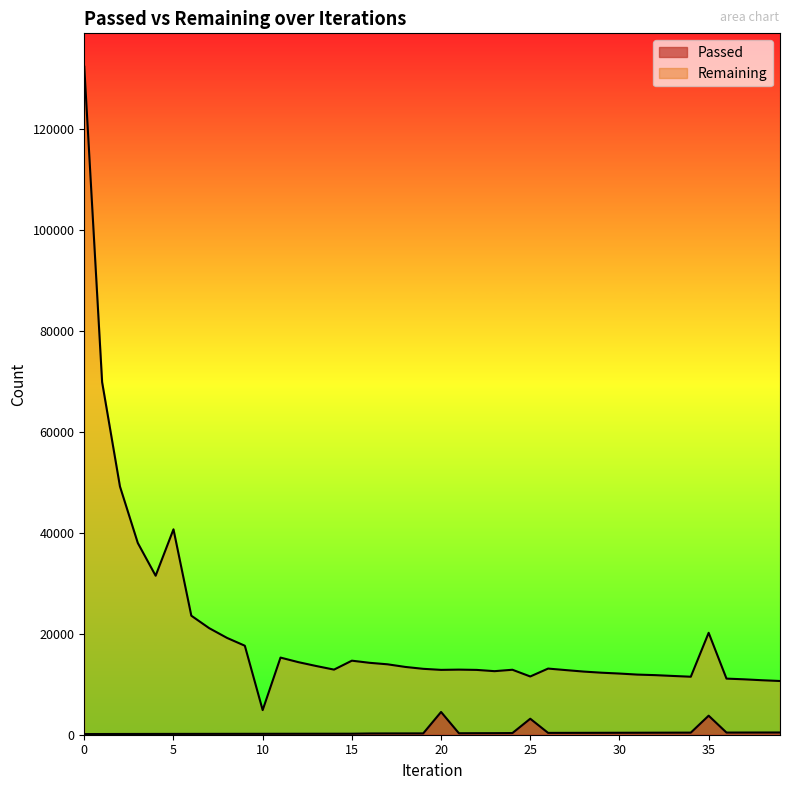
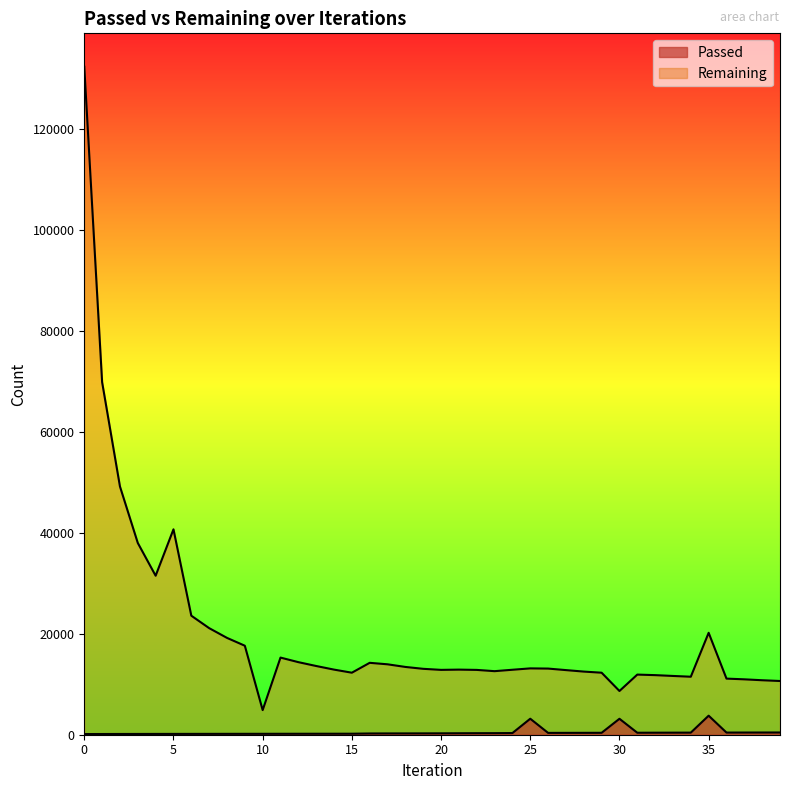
Remaining, 15: 15000 -> 12000
Passed, 20: 5000 -> 0
Remaining, 25: 12000 -> 13000
Passed, 30: 0 -> 3000
Remaining, 30: 12000 -> 9000
